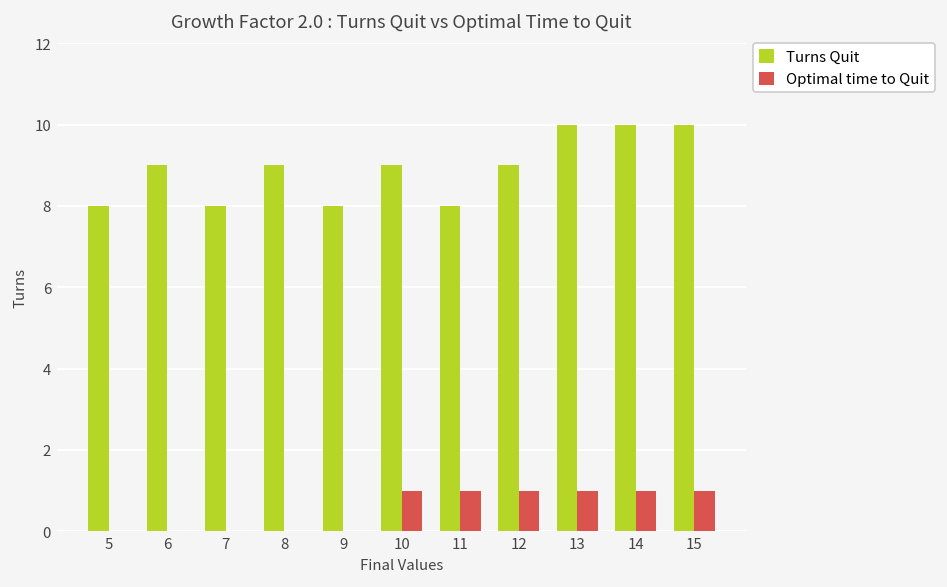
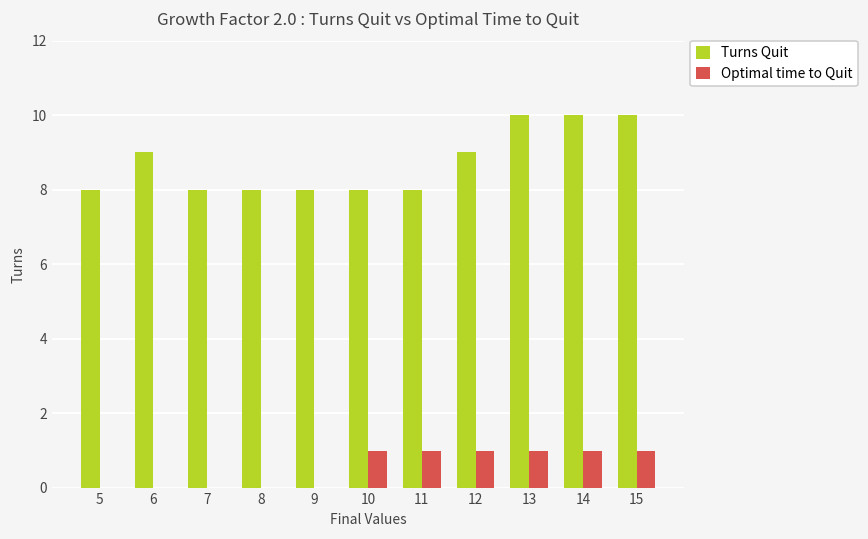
Turns Quit, 8: 9 -> 8
Turns Quit, 10: 9 -> 8
